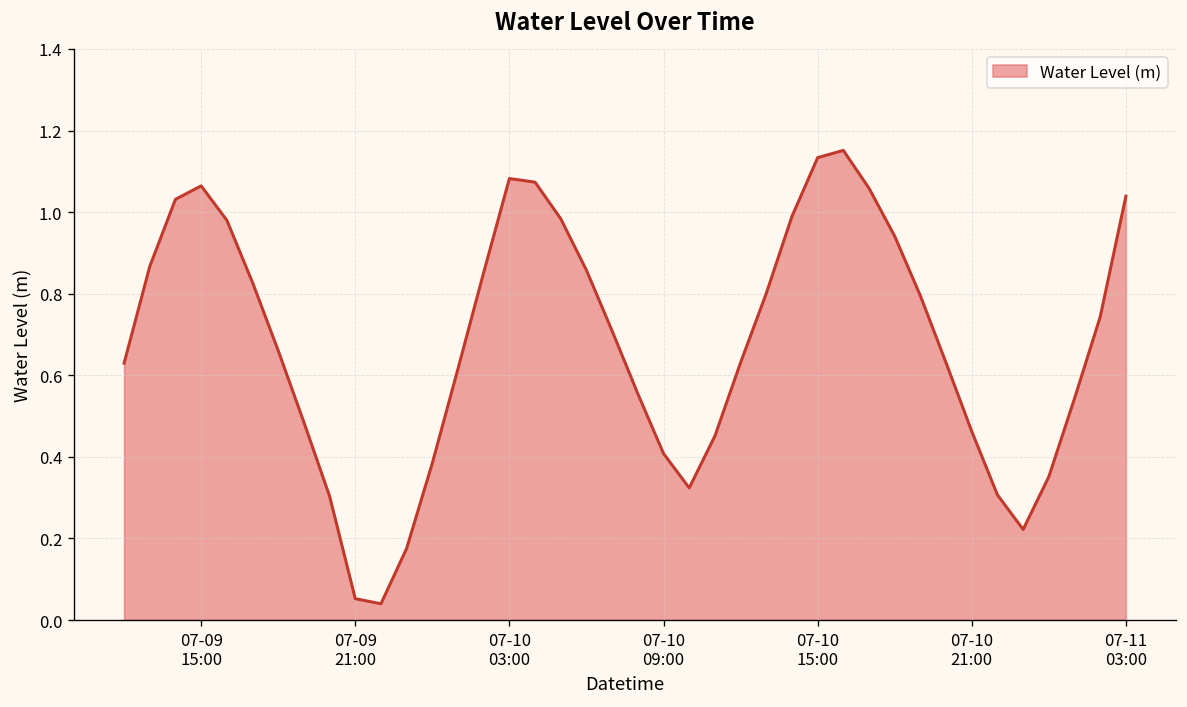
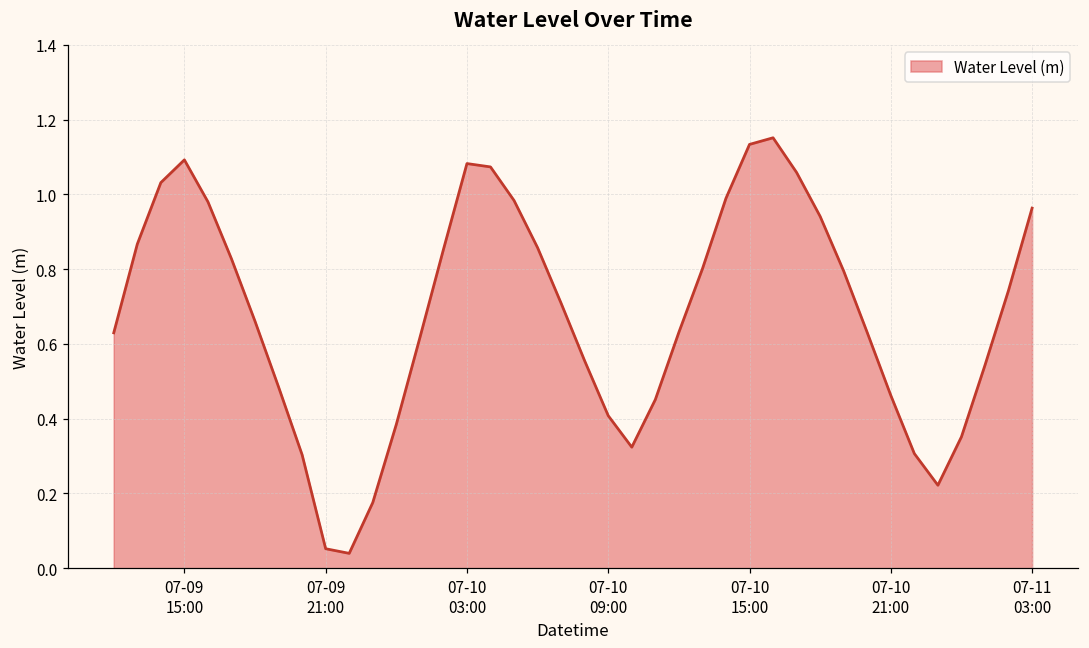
07-09 15:00: 1.06 -> 1.09
07-11 03:00: 1.04 -> 0.96
